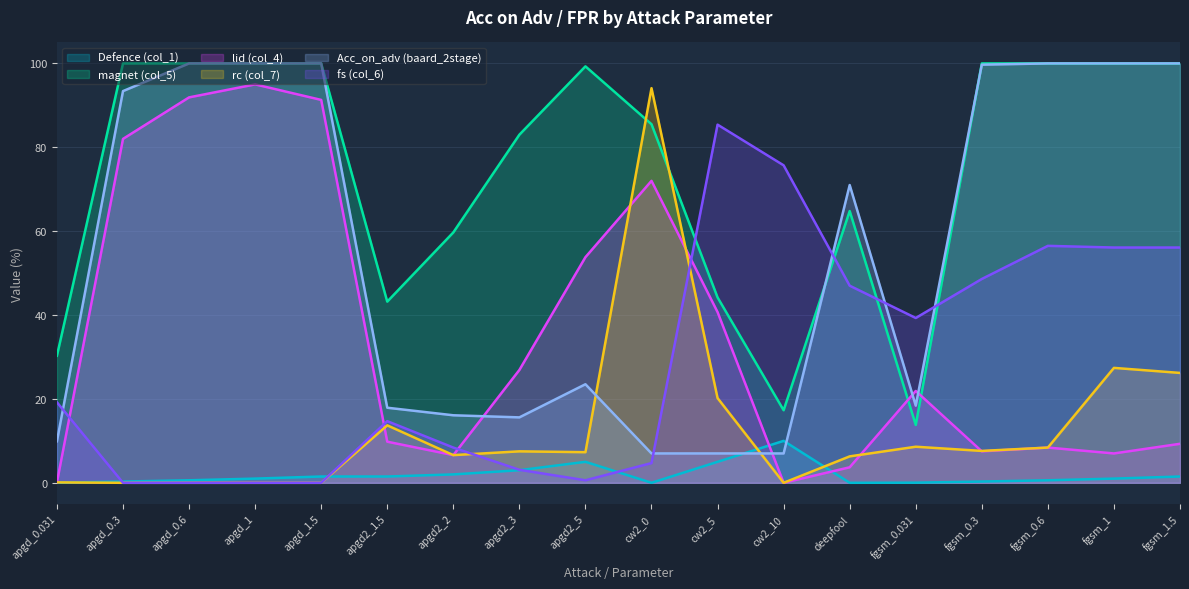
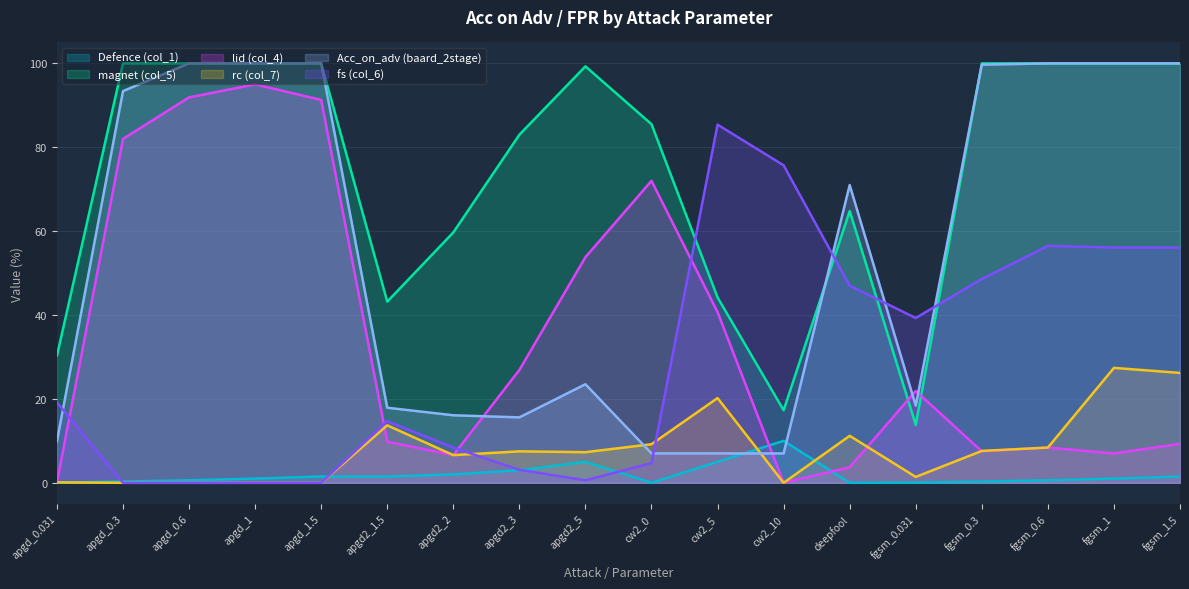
rc (col_7), cw2_0: 94 -> 9
rc (col_7), deepfool: 6 -> 11
rc (col_7), fgsm_0.031: 9 -> 1
